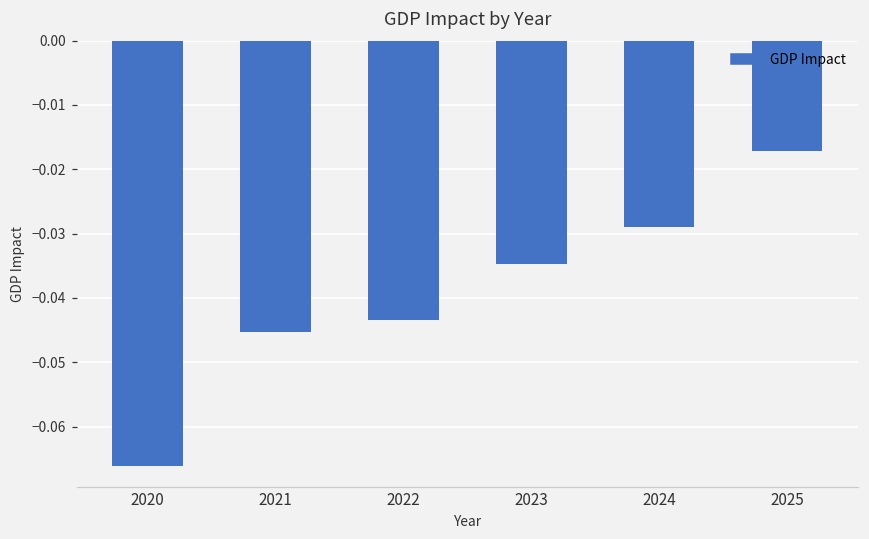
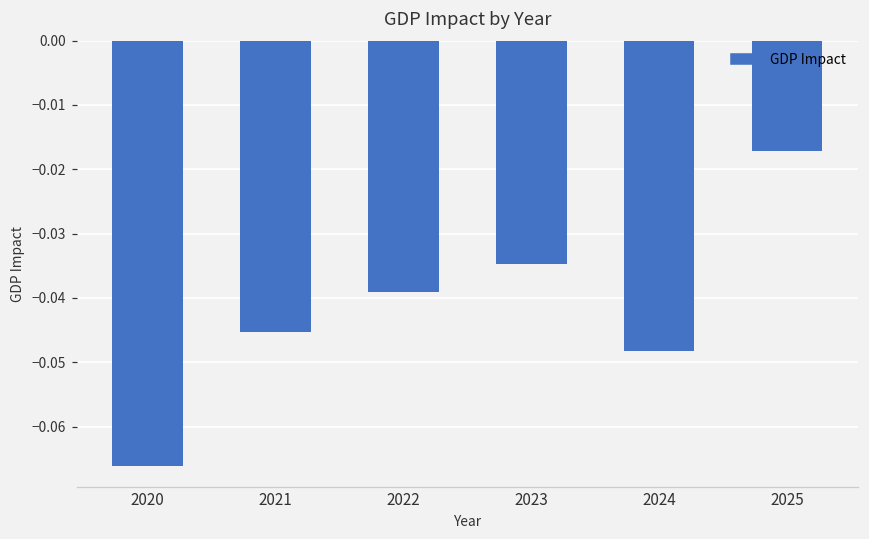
2022: -0.043 -> -0.039
2024: -0.029 -> -0.048
